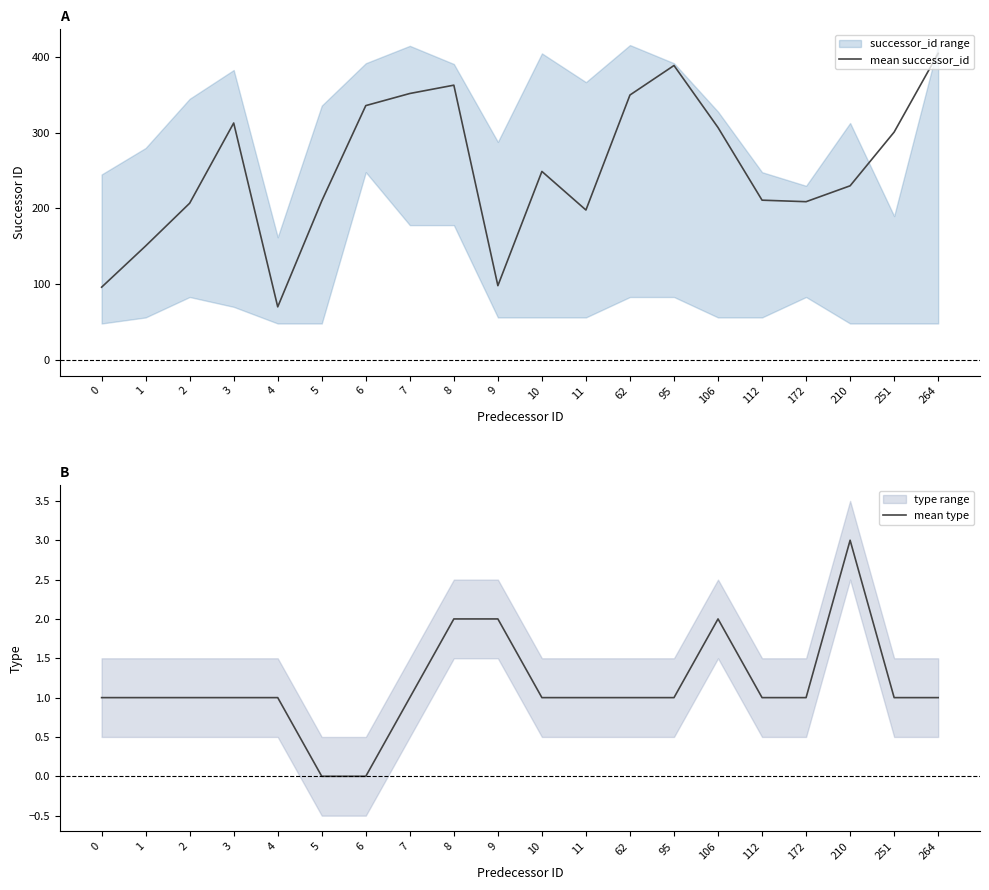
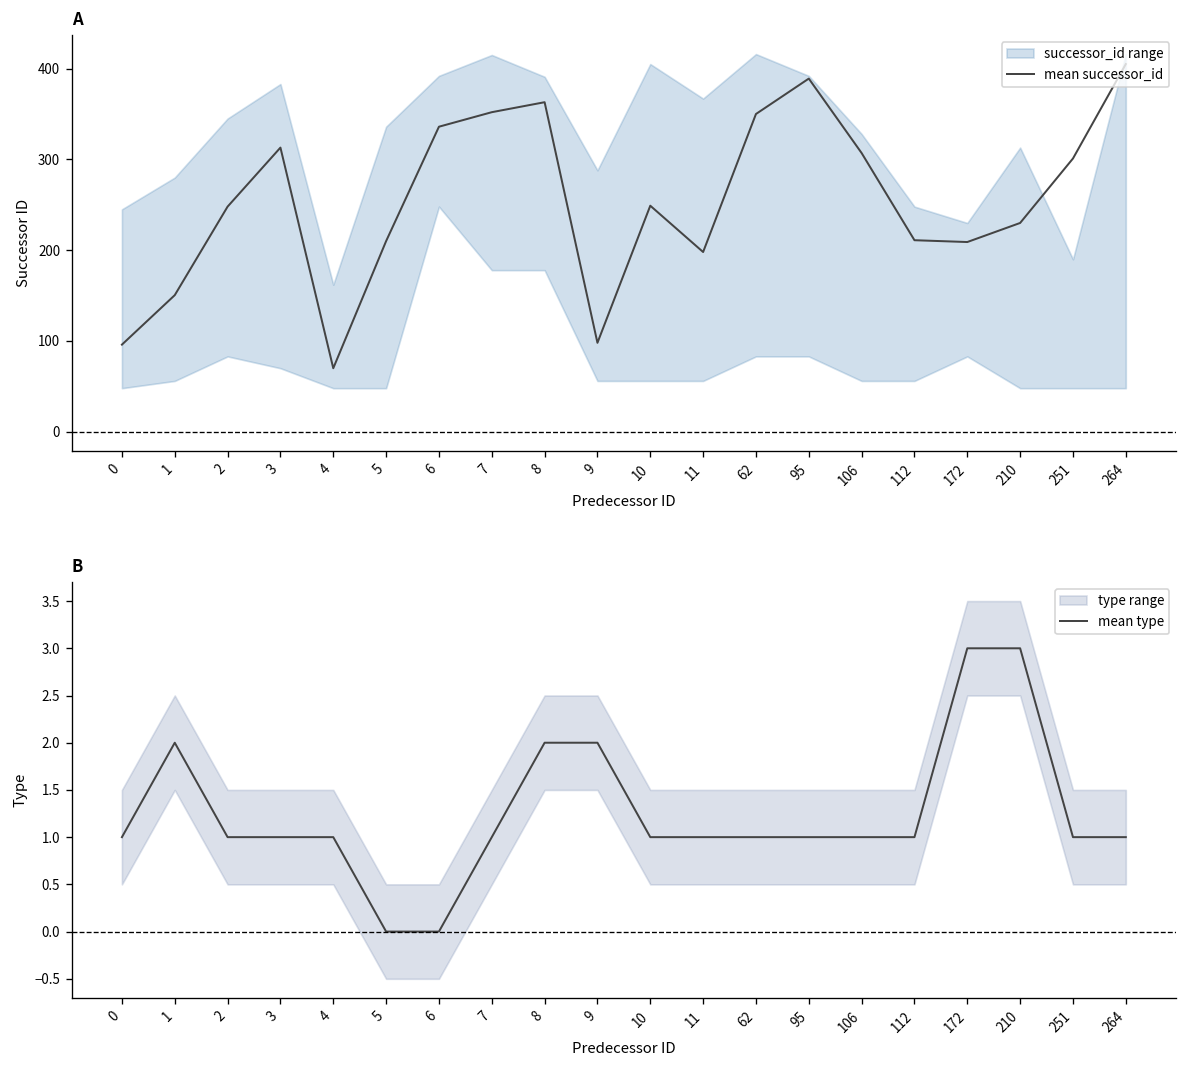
A, mean successor_id, 2: 210 -> 250
B, mean type, 1: 1 -> 2
B, mean type, 106: 2 -> 1
B, mean type, 172: 1 -> 3
